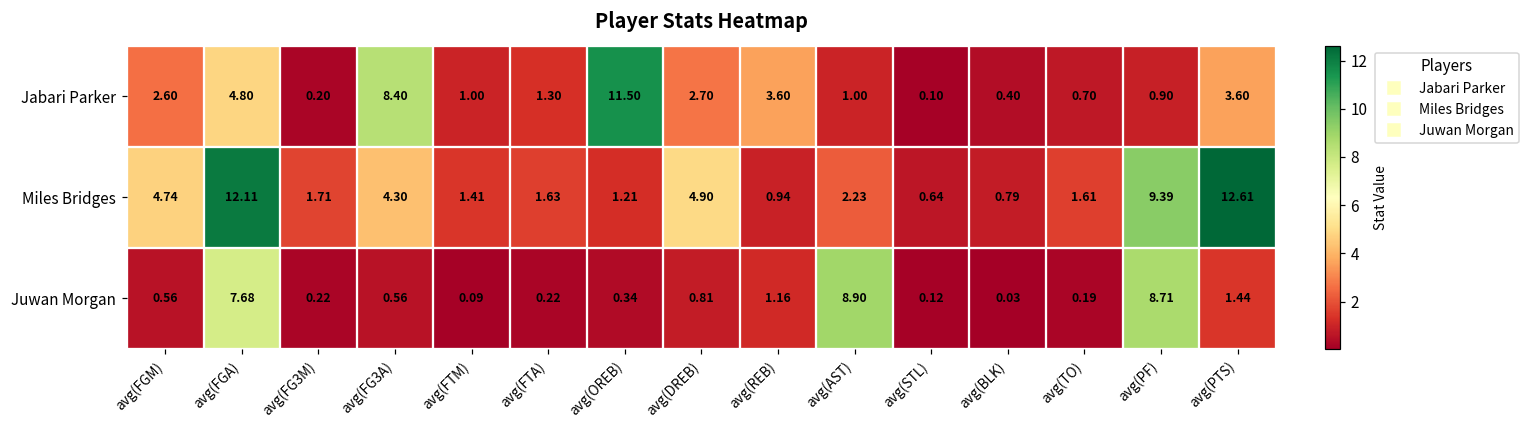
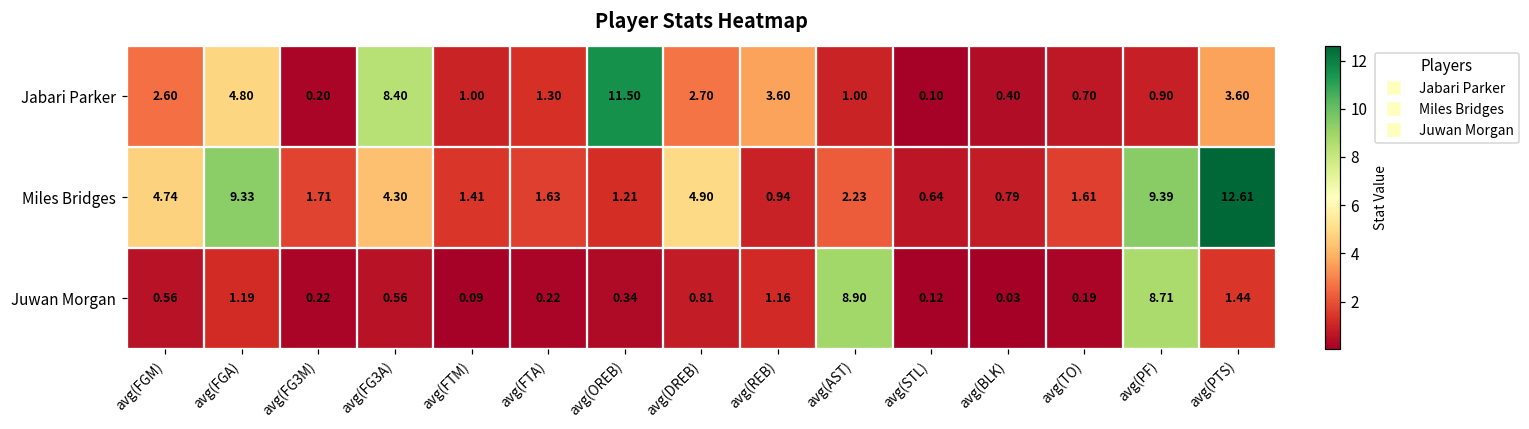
Miles Bridges, avg(FGA): 12.11 -> 9.33
Juwan Morgan, avg(FGA): 7.68 -> 1.19
